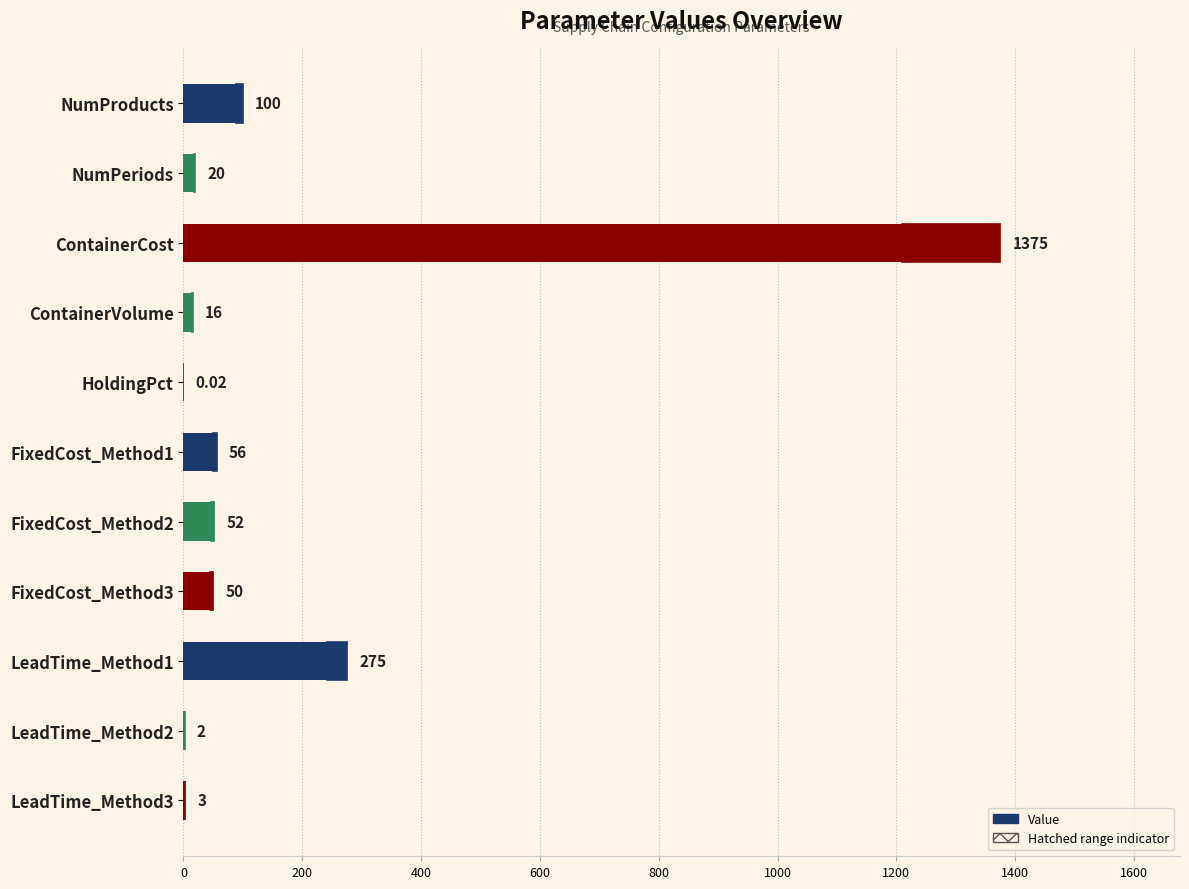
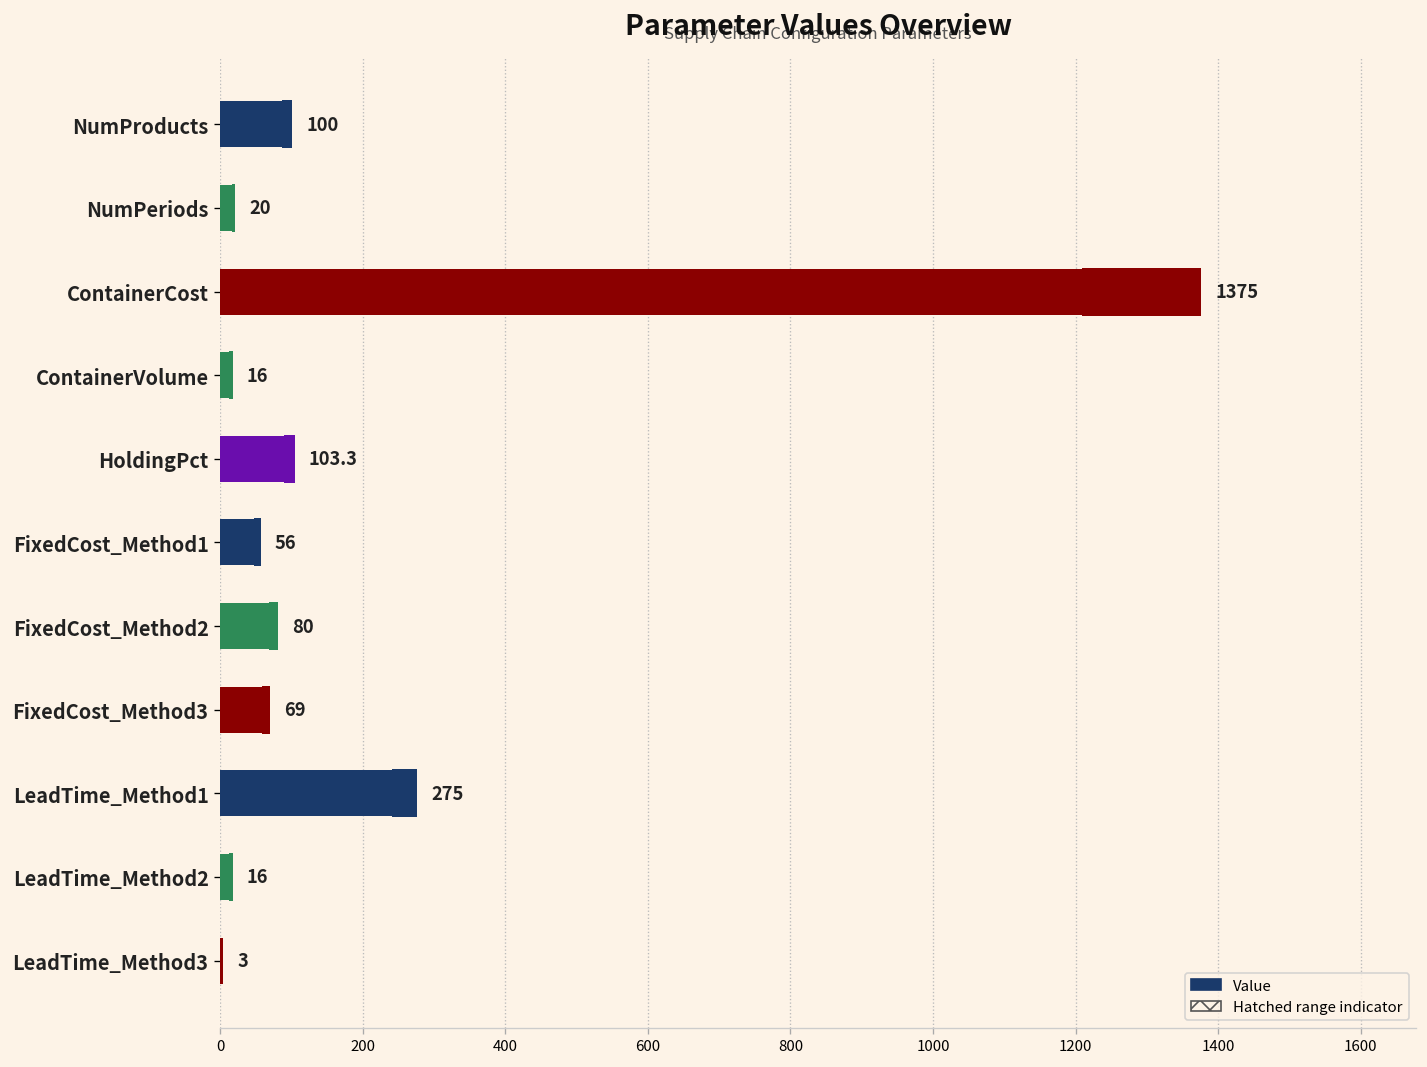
Value, HoldingPct: 0.02 -> 103.3
Value, FixedCost_Method2: 52 -> 80
Value, FixedCost_Method3: 50 -> 69
Value, LeadTime_Method2: 2 -> 16
